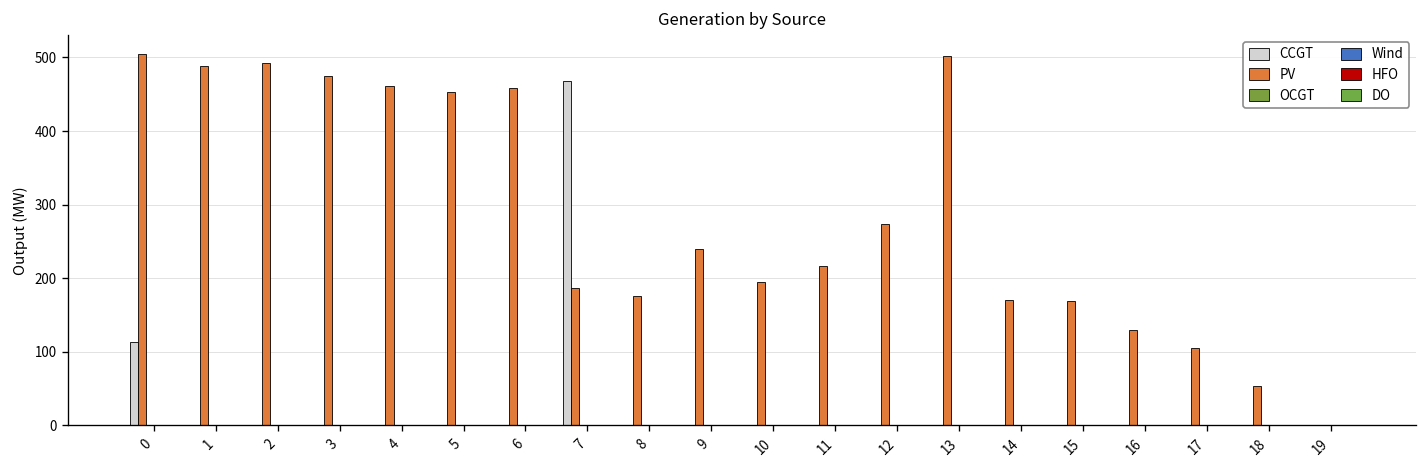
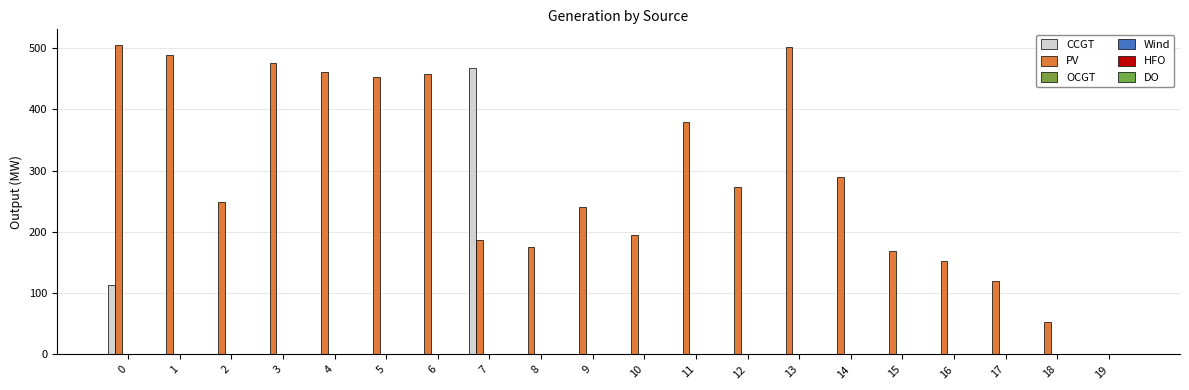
PV, 2: 490 -> 250
PV, 11: 220 -> 380
PV, 14: 170 -> 290
PV, 16: 130 -> 150
PV, 17: 110 -> 120
